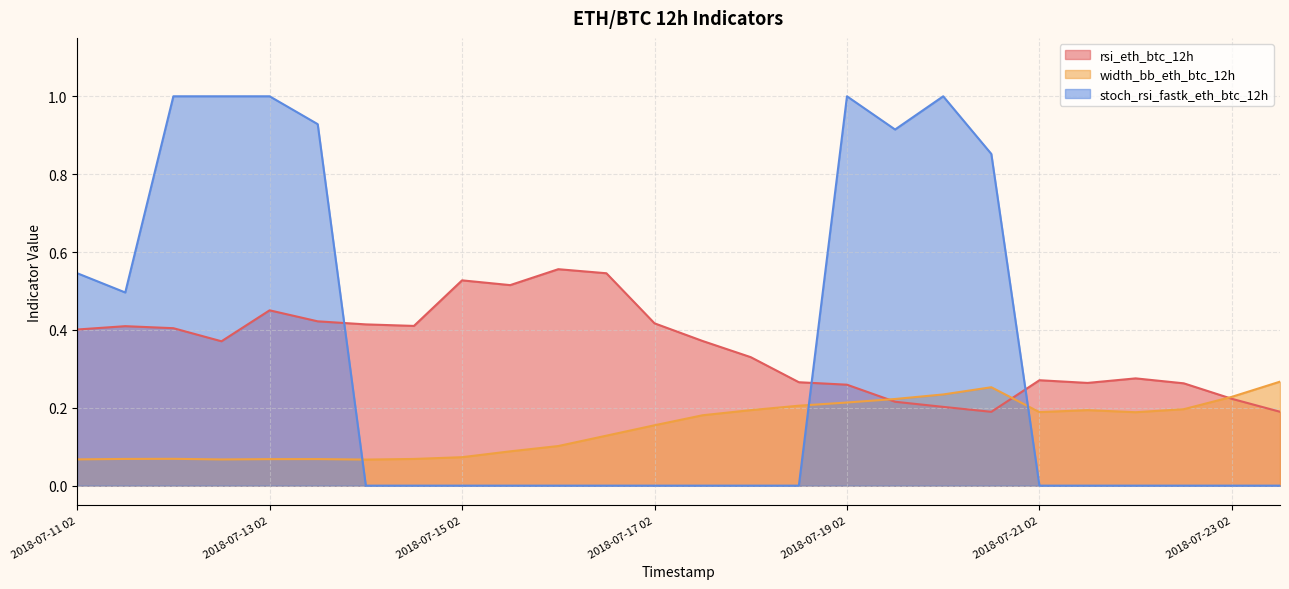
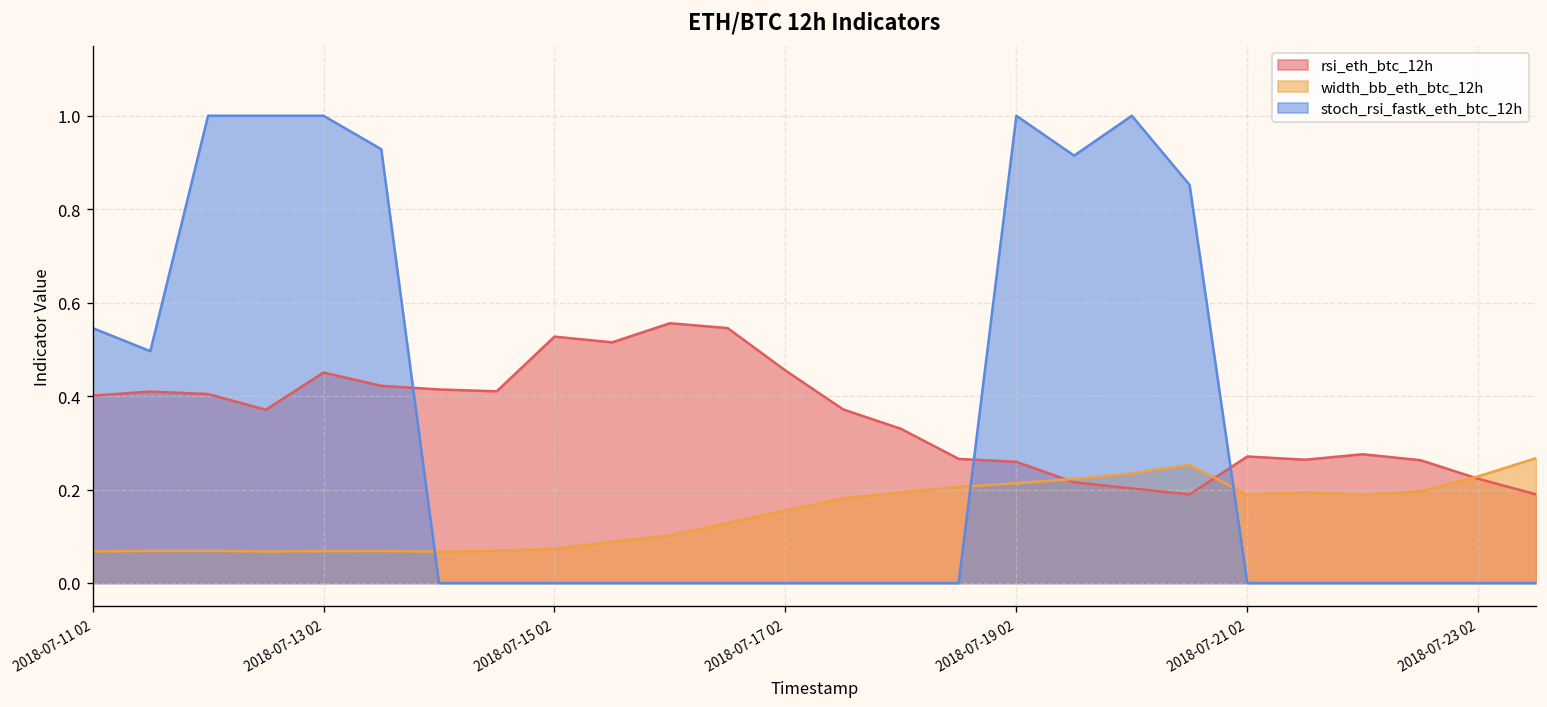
rsi_eth_btc_12h, 2018-07-17 02: 0.42 -> 0.45
